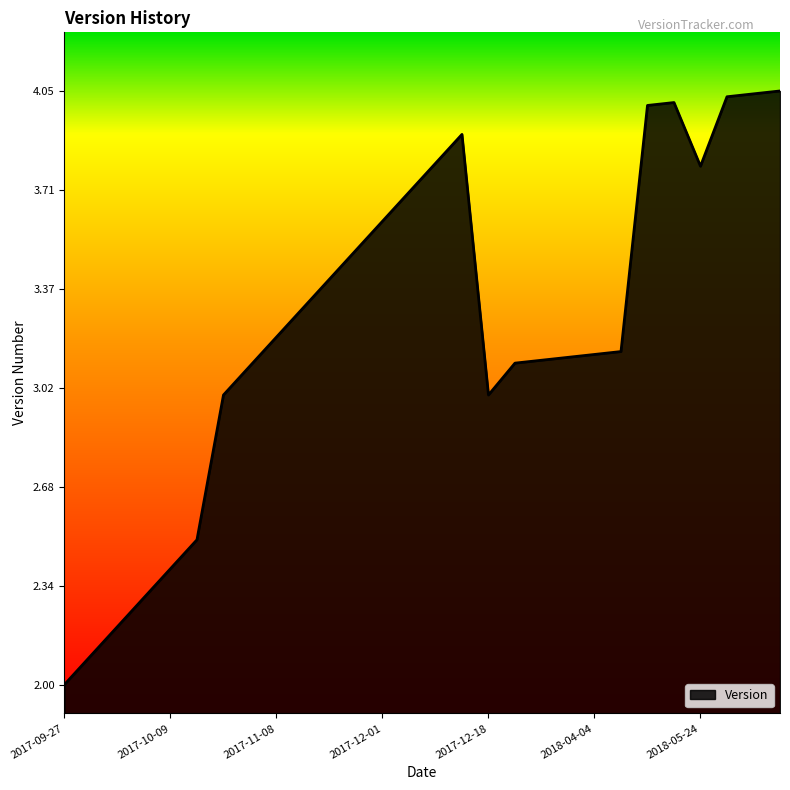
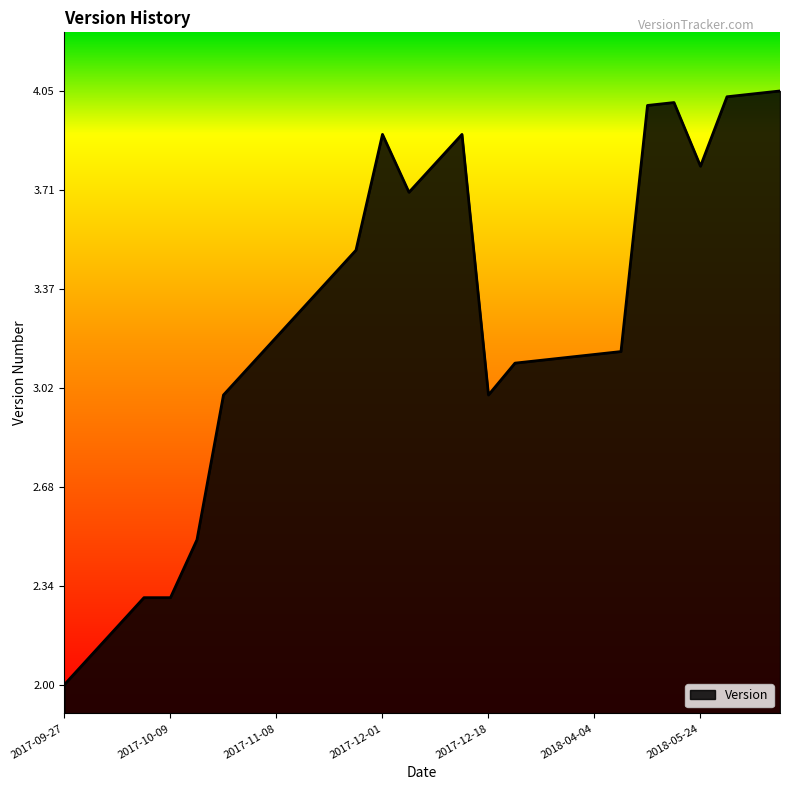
2017-10-09: 2.4 -> 2.3
2017-12-01: 3.6 -> 3.9
